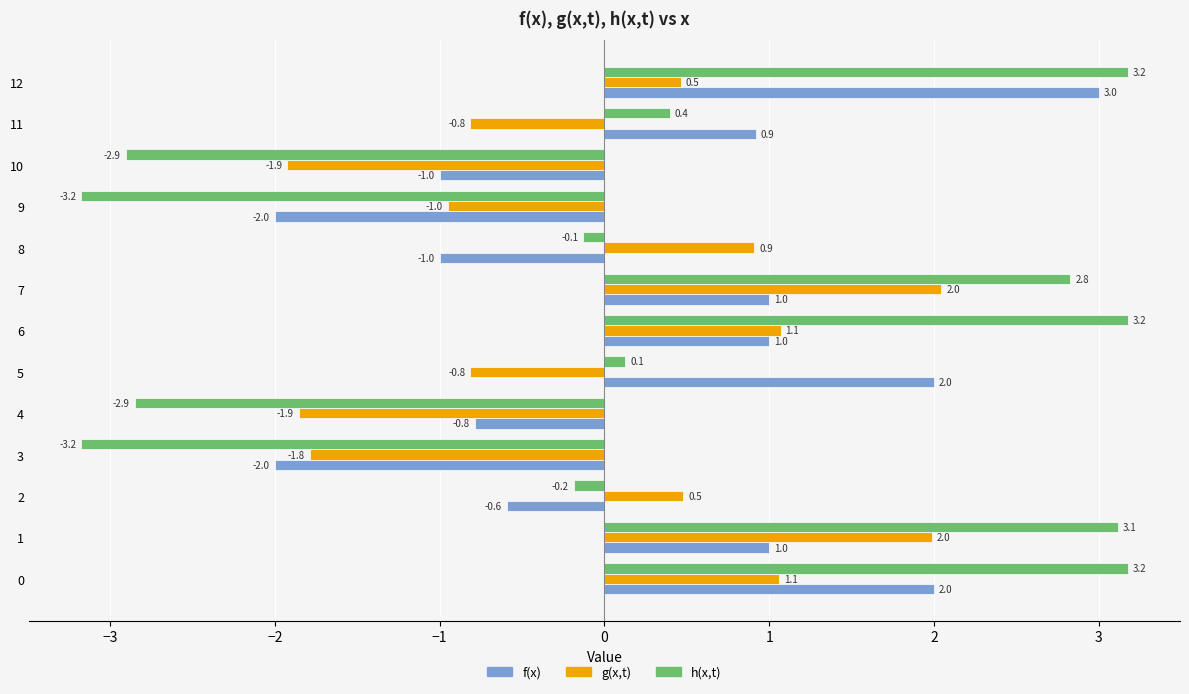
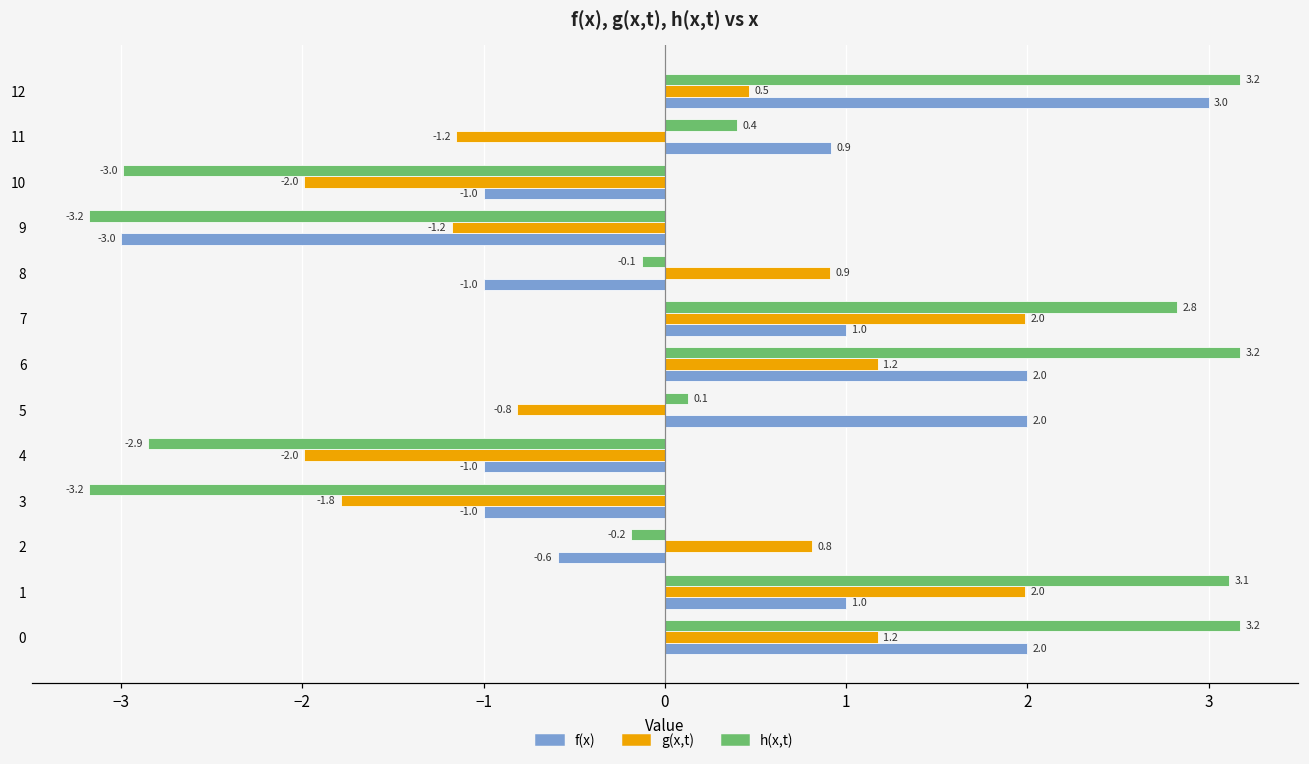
g(x,t), 11: -0.8 -> -1.2
h(x,t), 10: -2.9 -> -3.0
g(x,t), 10: -1.9 -> -2.0
g(x,t), 9: -1.0 -> -1.2
f(x), 9: -2.0 -> -3.0
g(x,t), 7: 2.05 -> 1.99
g(x,t), 6: 1.1 -> 1.2
f(x), 6: 1.0 -> 2.0
g(x,t), 4: -1.9 -> -2.0
f(x), 4: -0.8 -> -1.0
f(x), 3: -2.0 -> -1.0
g(x,t), 2: 0.5 -> 0.8
g(x,t), 0: 1.1 -> 1.2
